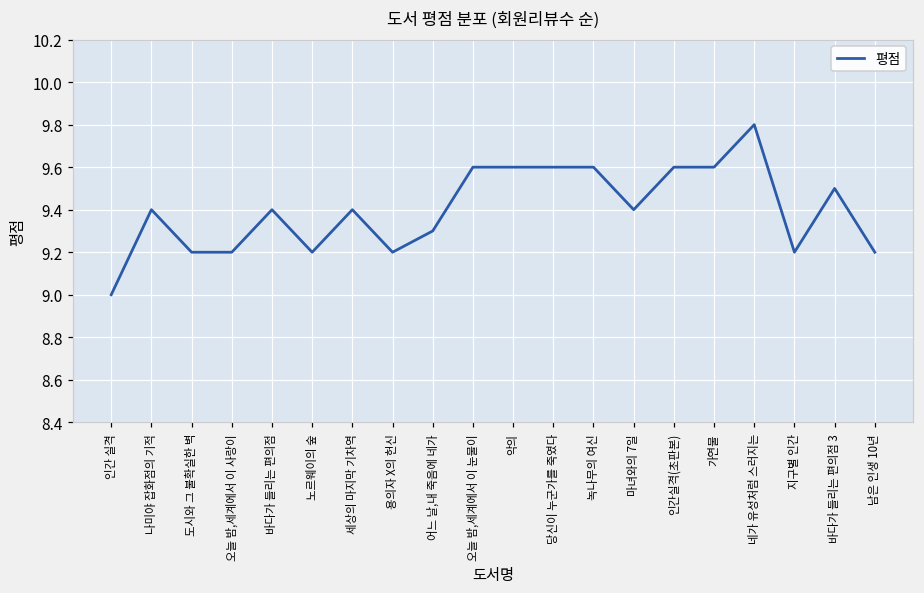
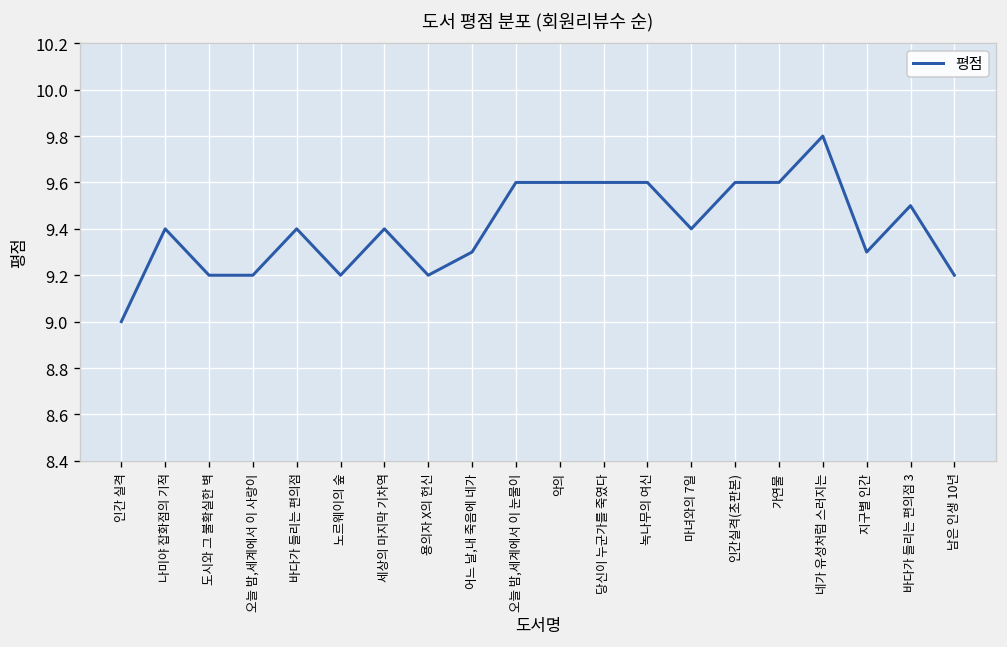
지구별 인간: 9.2 -> 9.3
